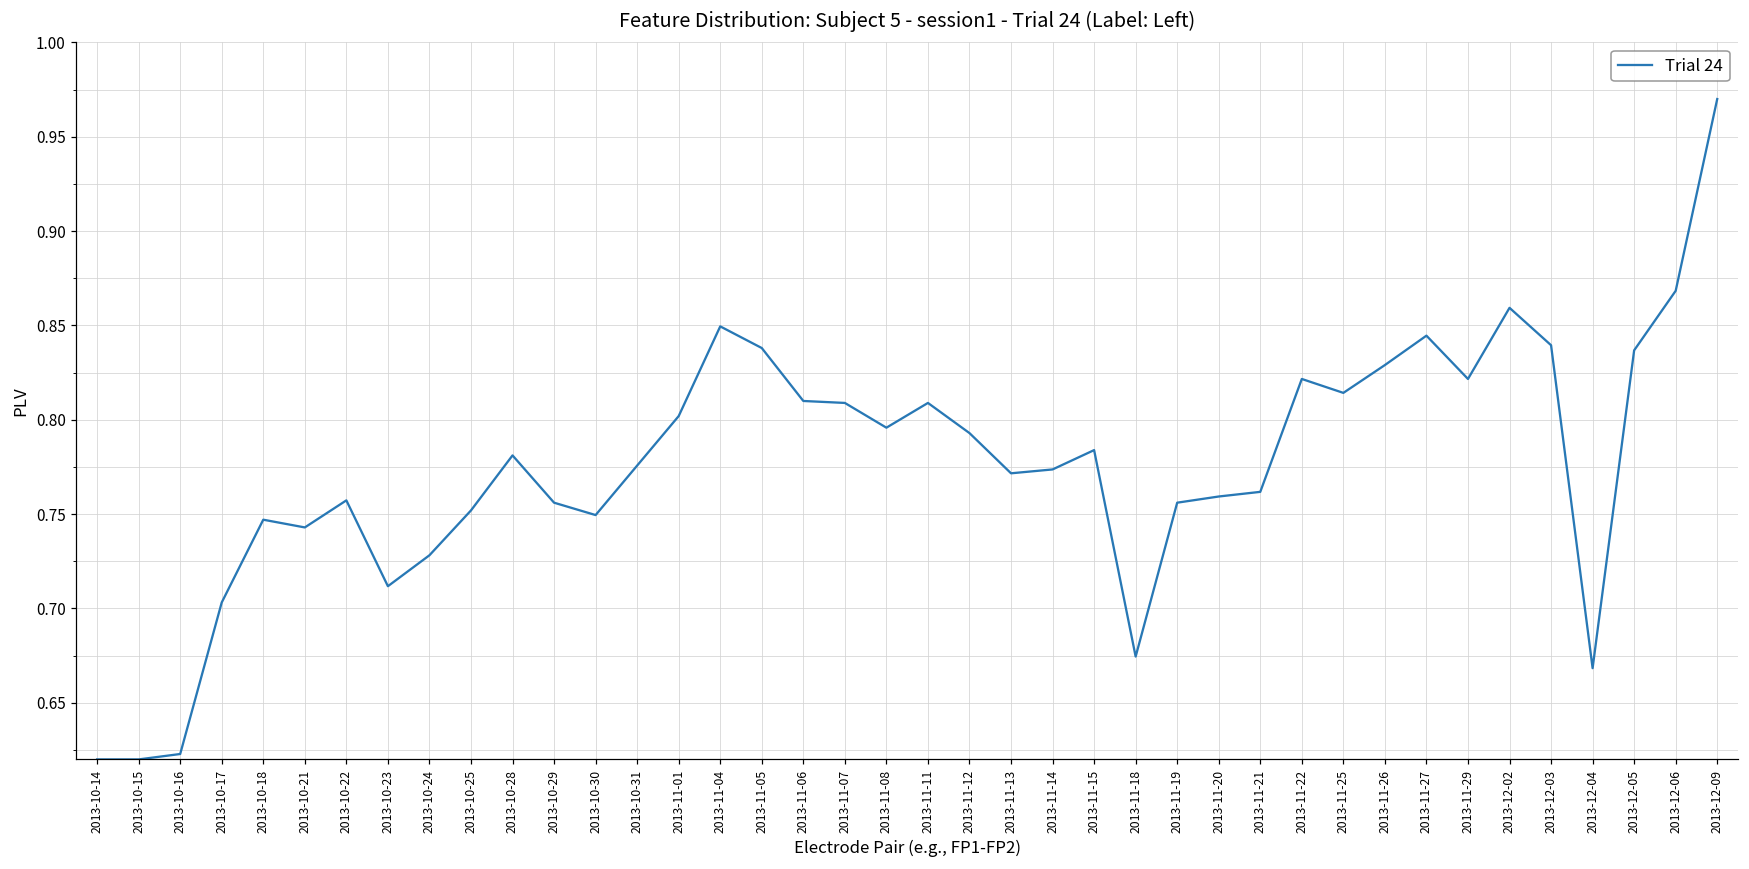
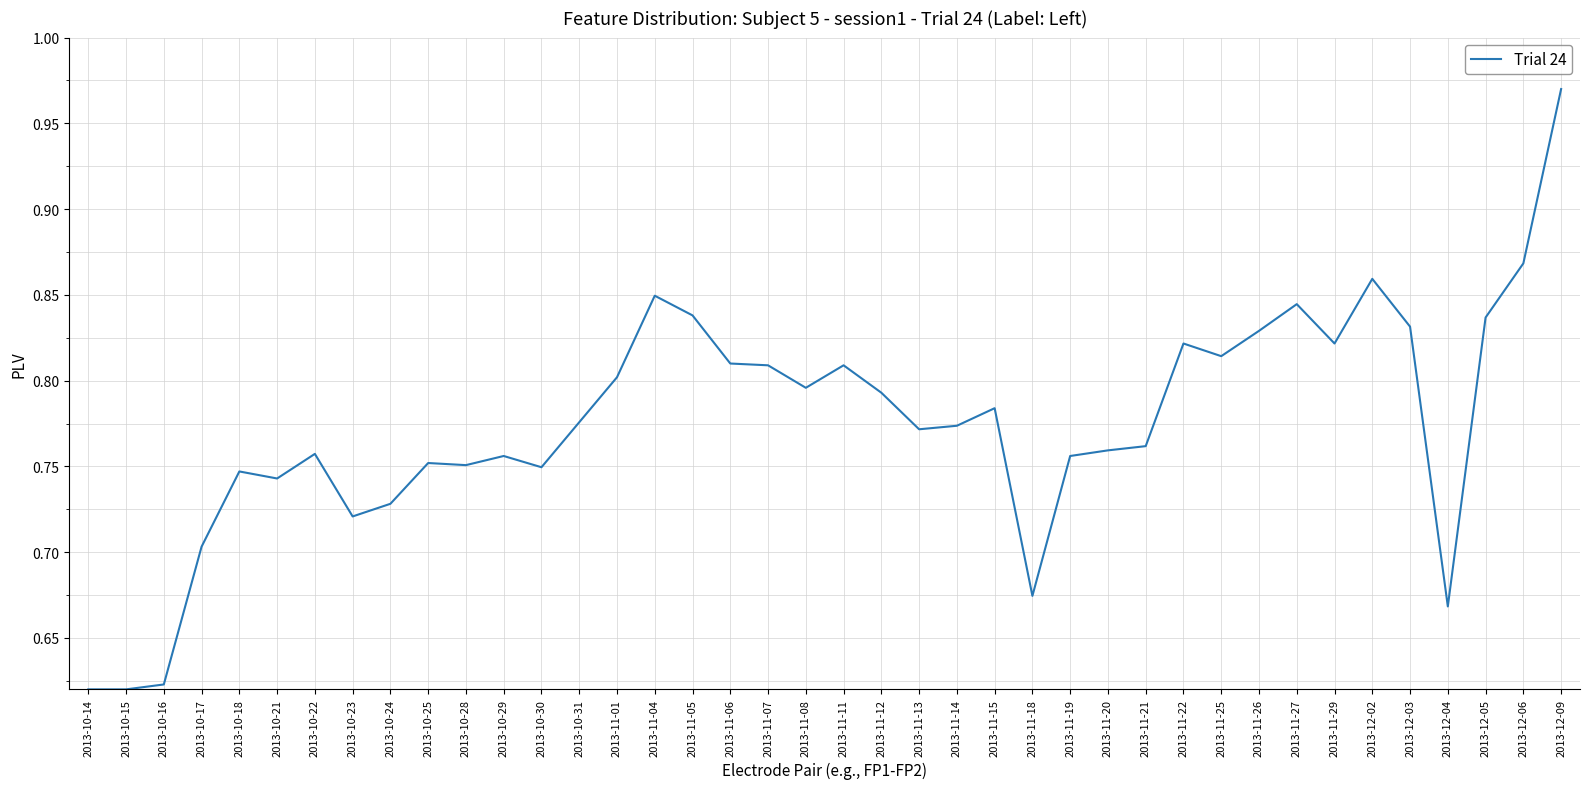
2013-10-23: 0.712 -> 0.721
2013-10-28: 0.781 -> 0.751
2013-12-03: 0.840 -> 0.831
